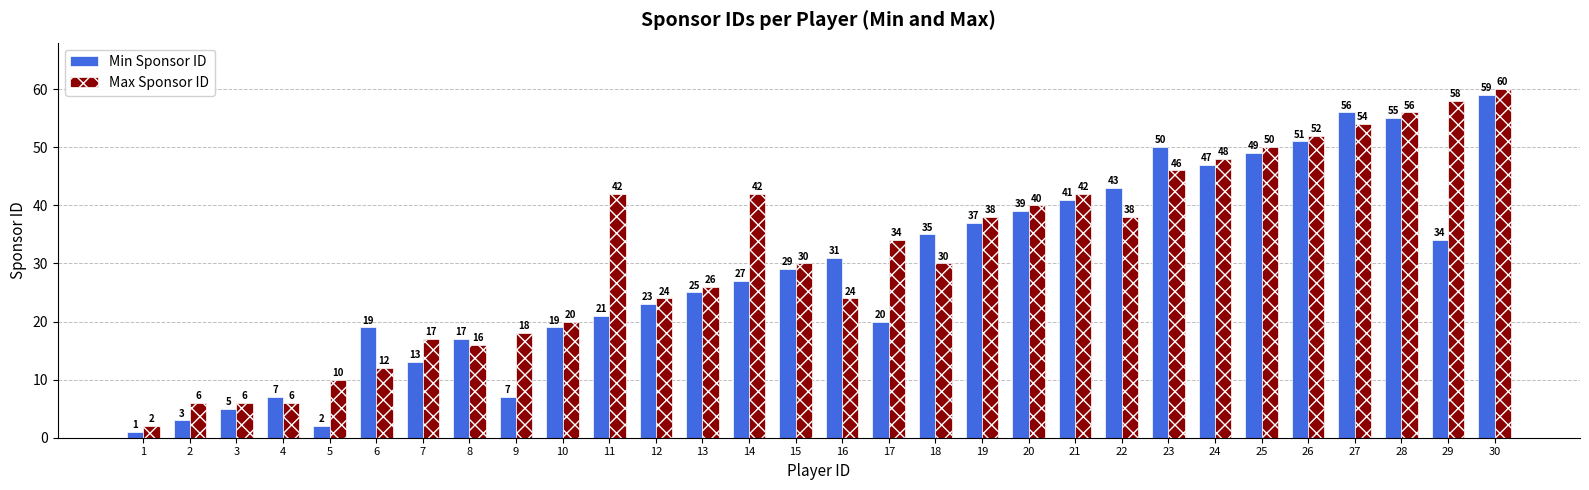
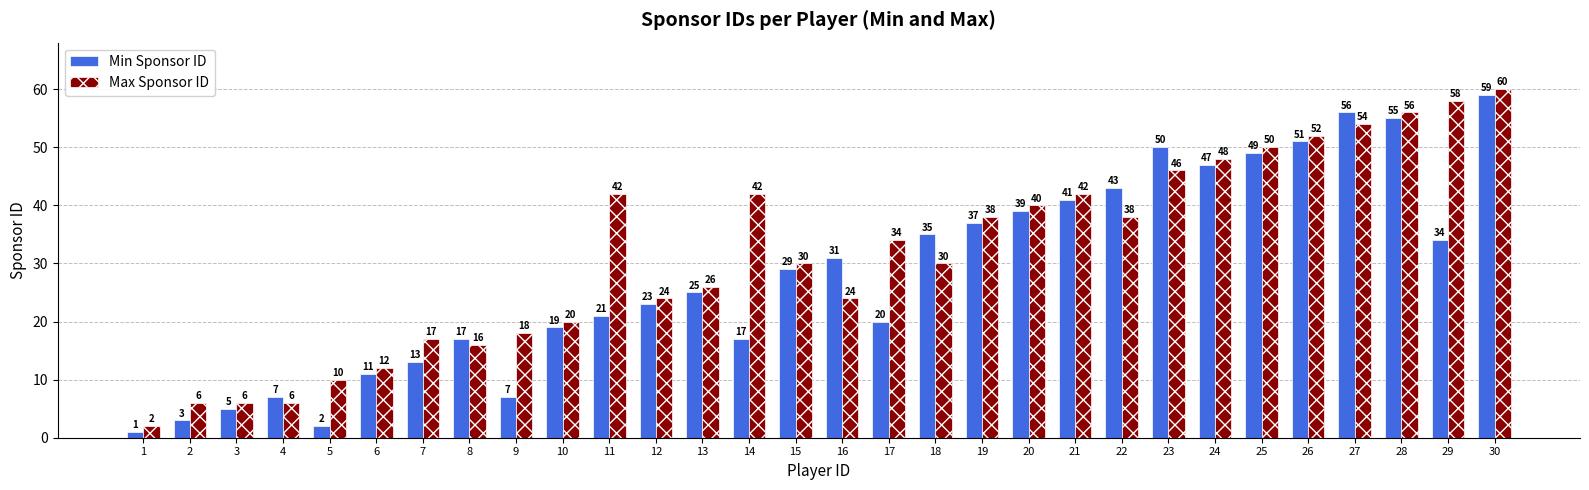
Min Sponsor ID, 6: 19 -> 11
Min Sponsor ID, 14: 27 -> 17
